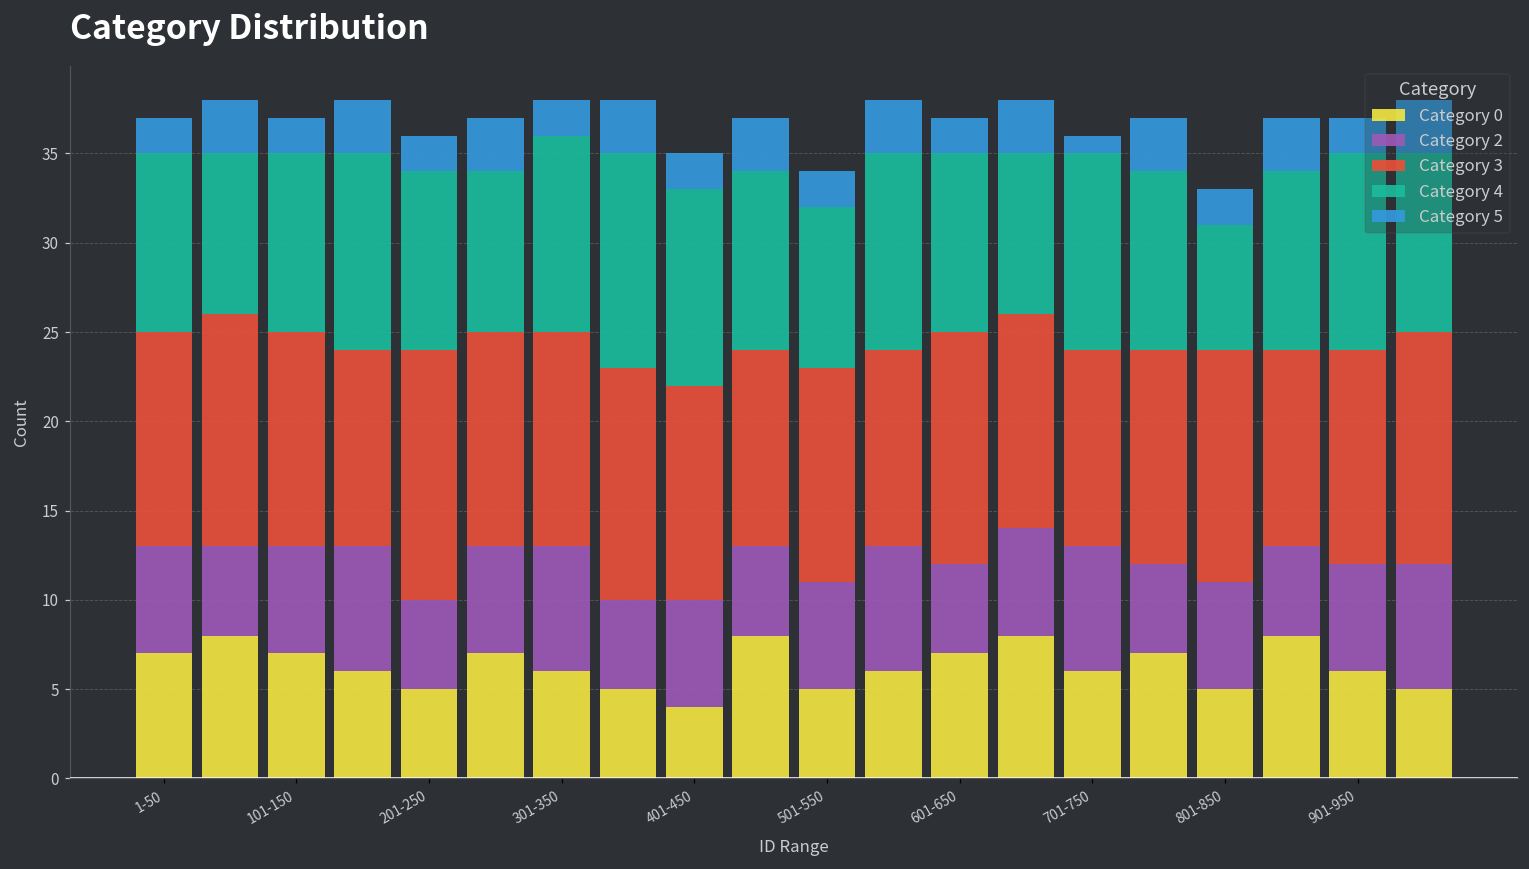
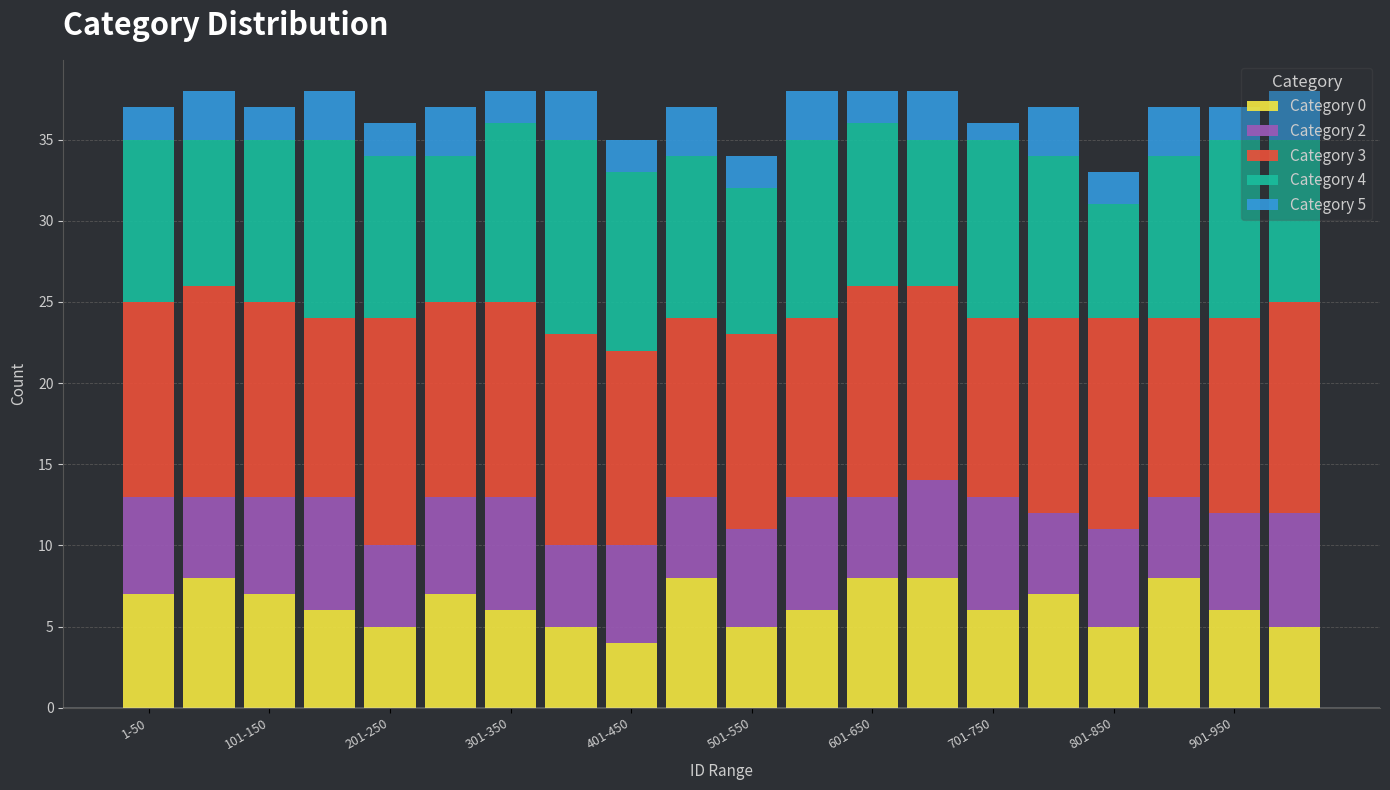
Category 0, 601-650: 7 -> 8
